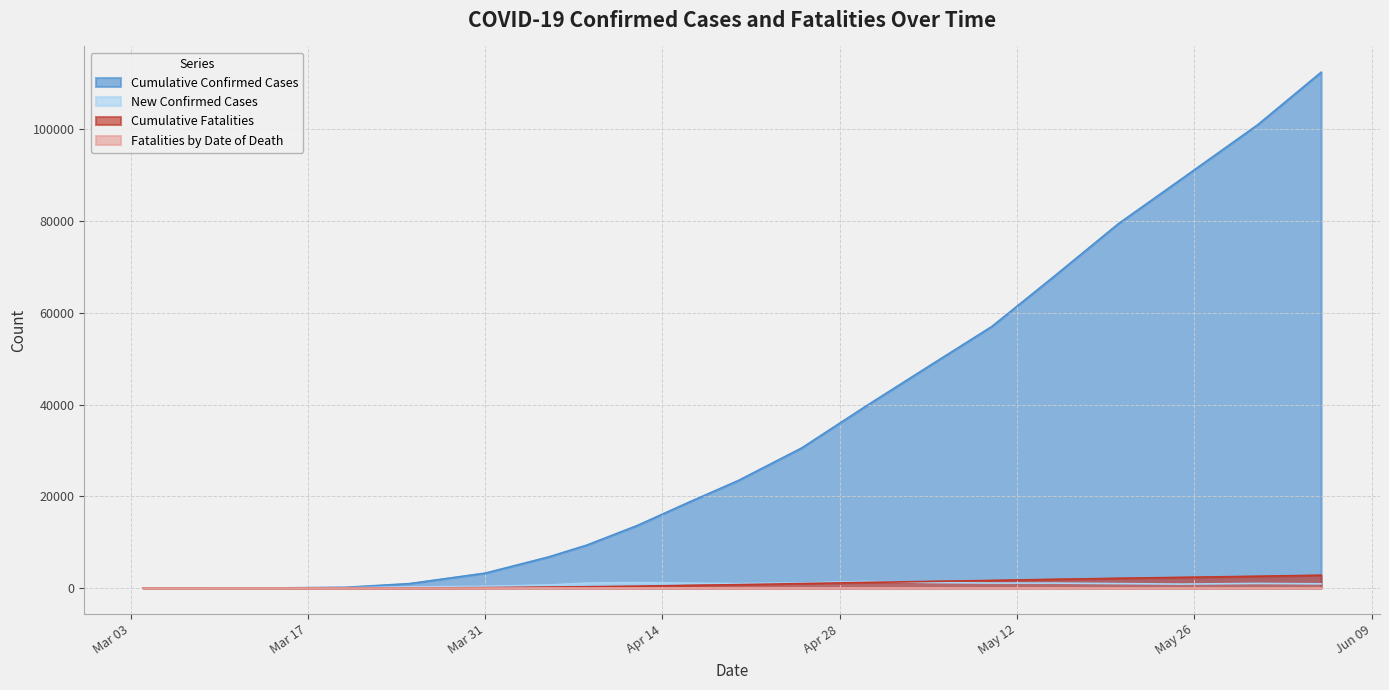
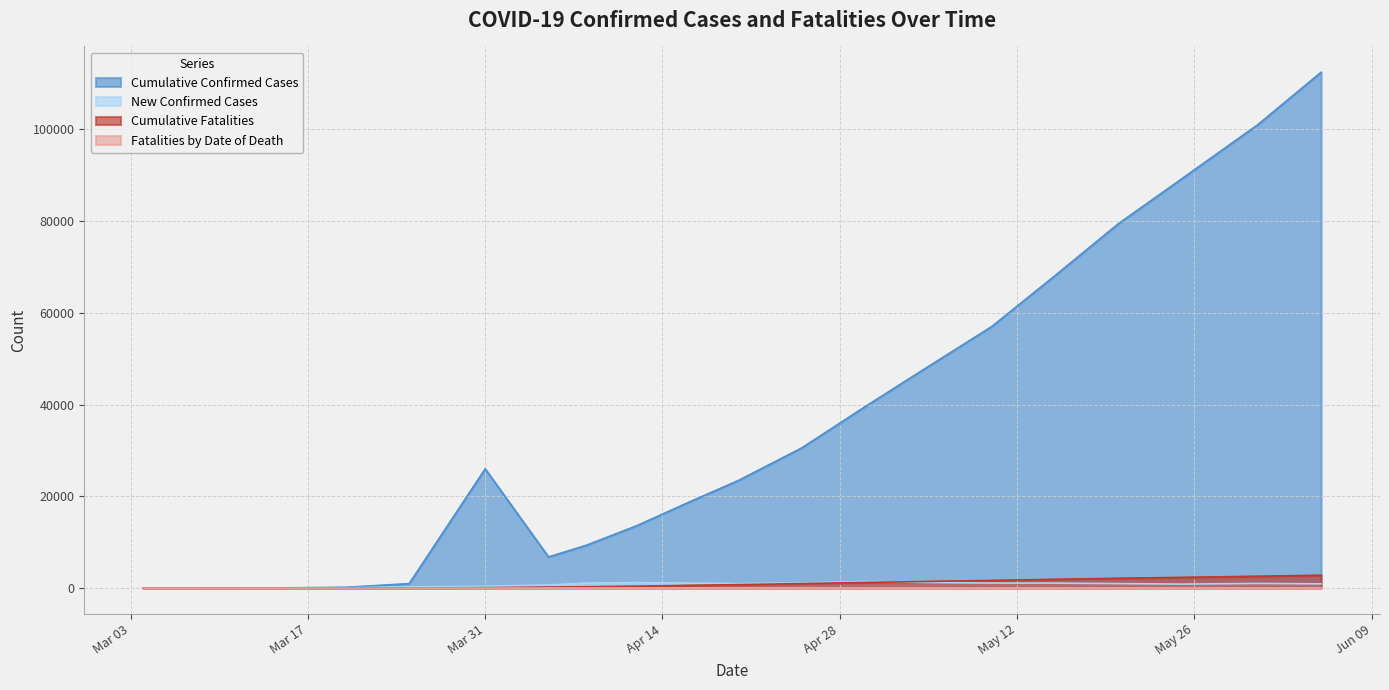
Cumulative Confirmed Cases, Mar 31: 3000 -> 26000
